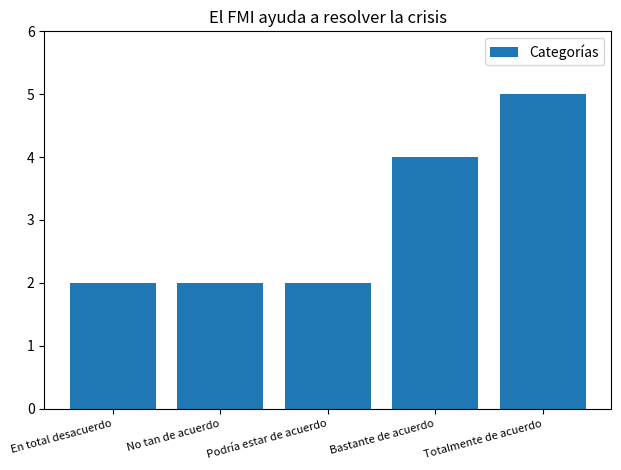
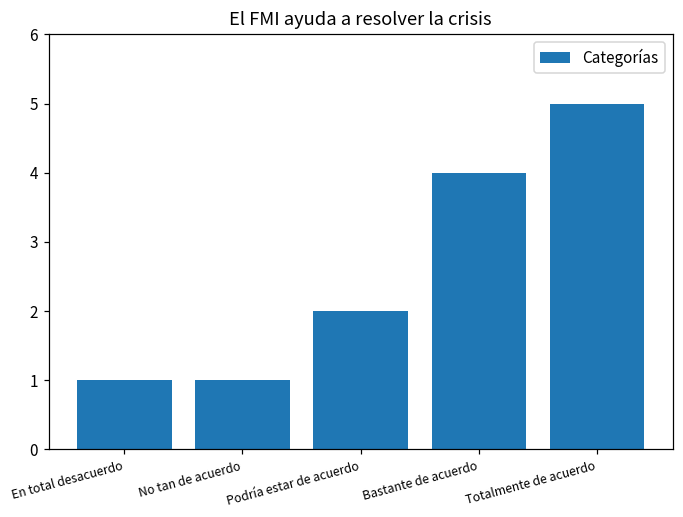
En total desacuerdo: 2 -> 1
No tan de acuerdo: 2 -> 1
